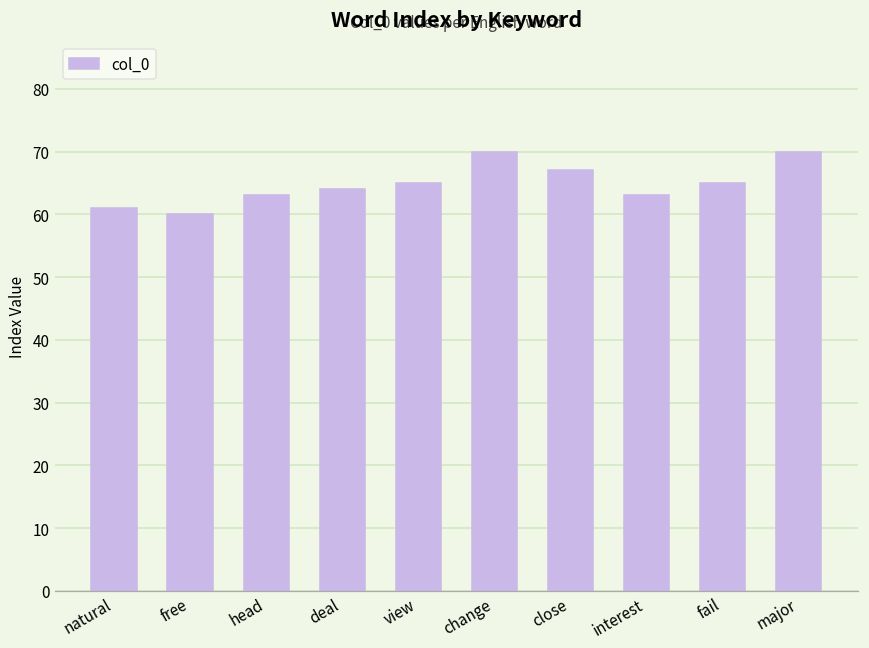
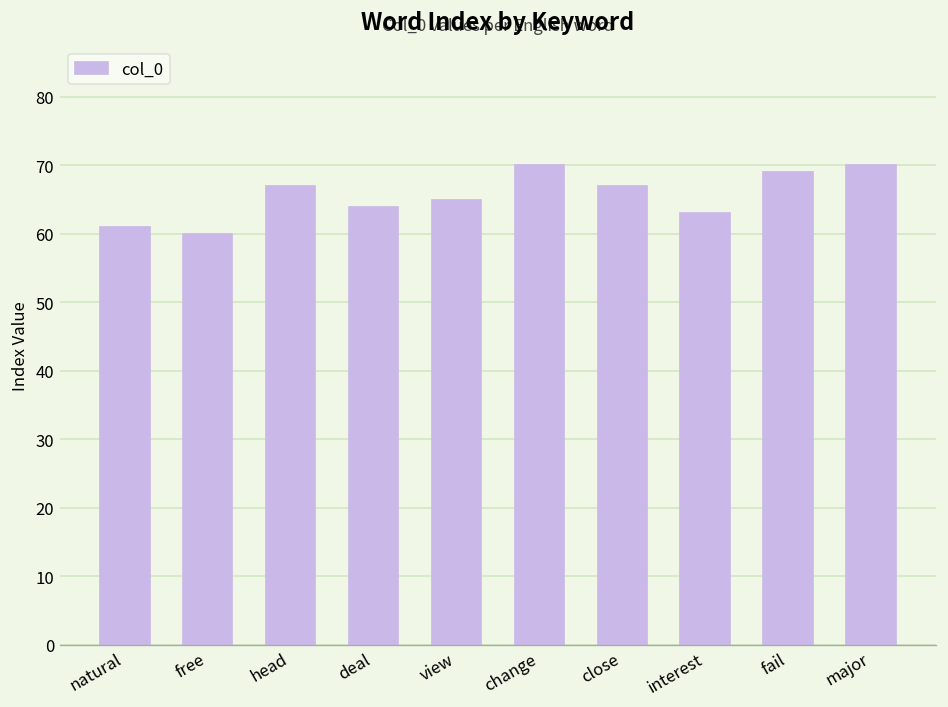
head: 63 -> 67
fail: 65 -> 69
